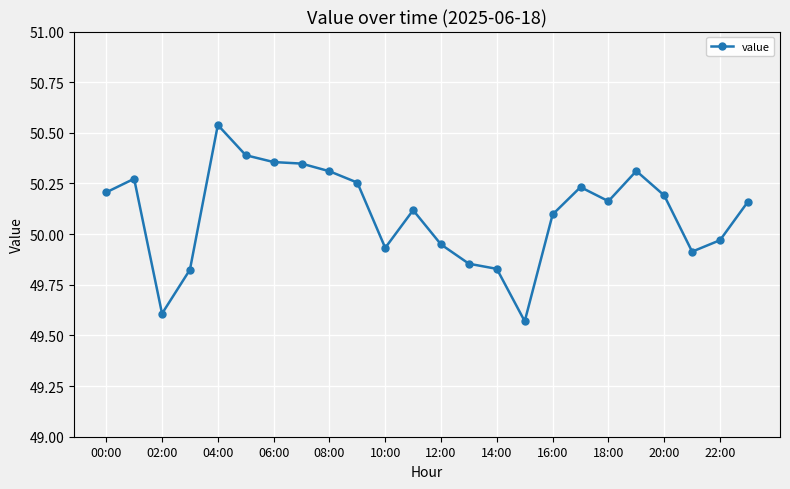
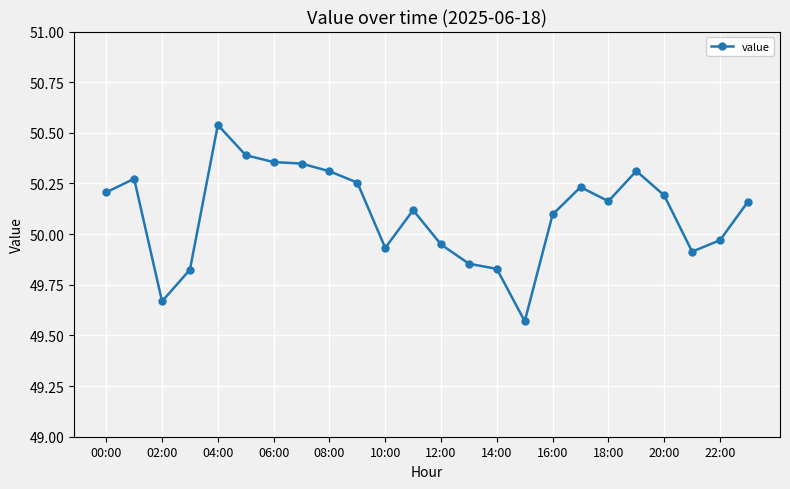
02:00: 49.61 -> 49.67
